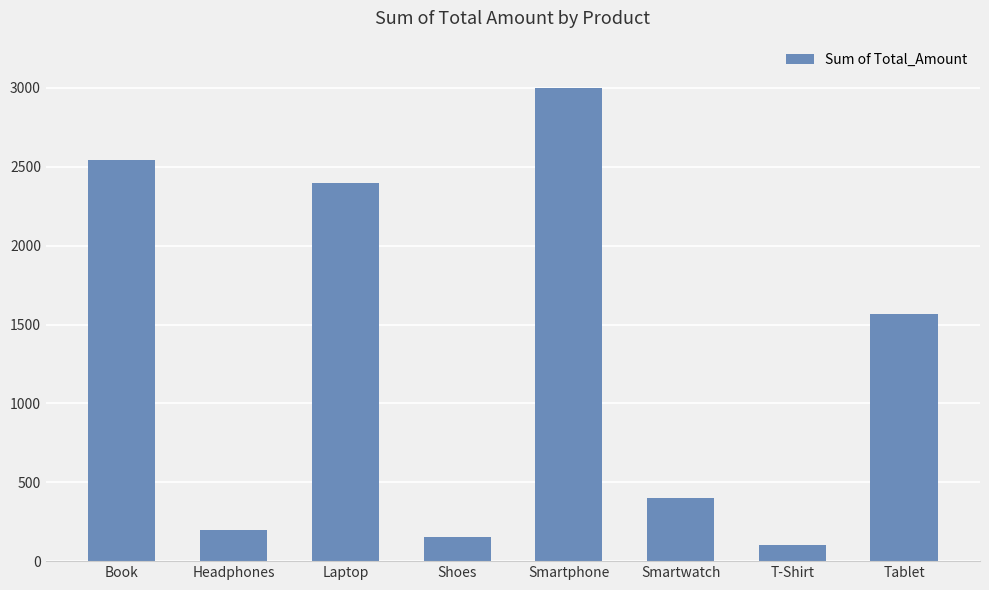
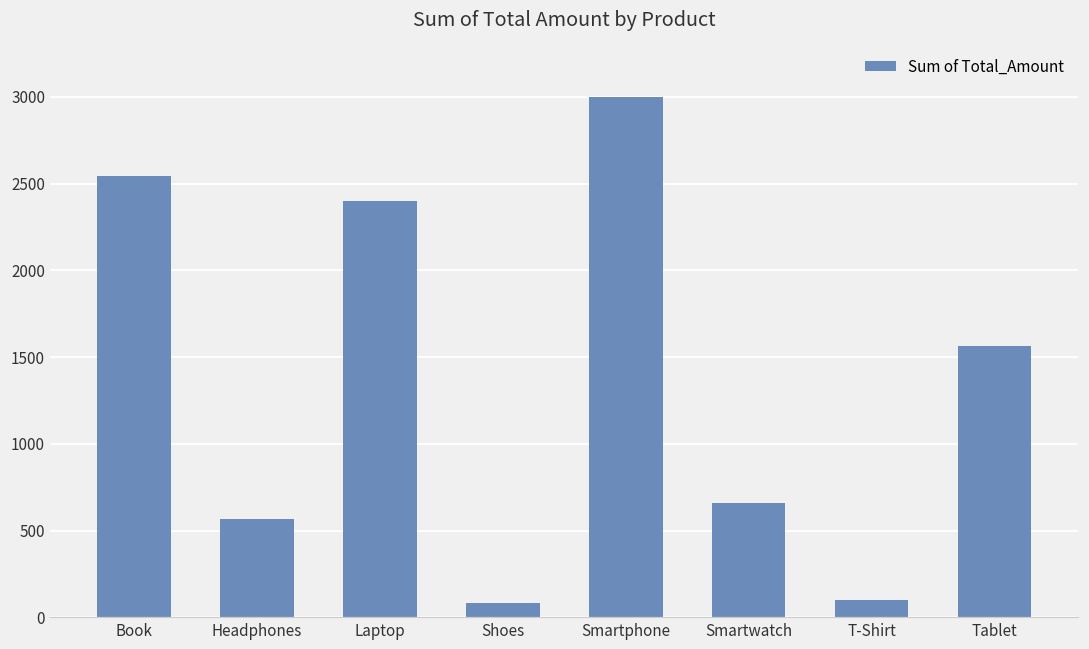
Headphones: 200 -> 570
Shoes: 150 -> 80
Smartwatch: 400 -> 660
